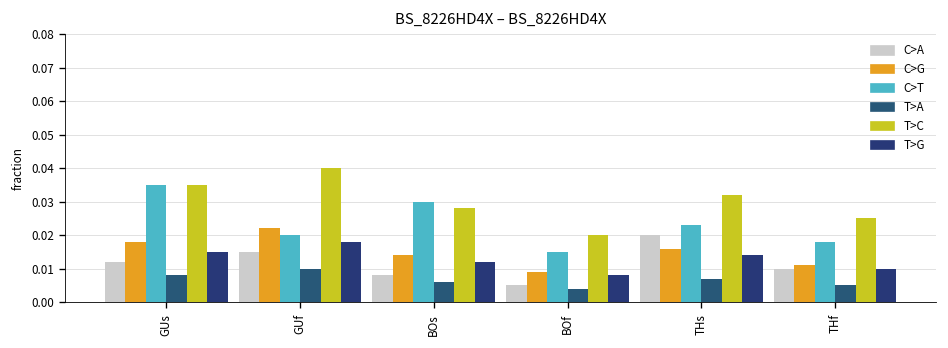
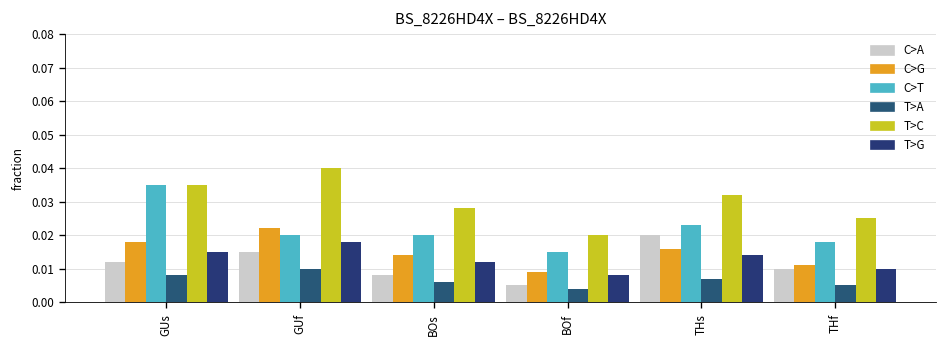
C>T, BOs: 0.03 -> 0.02
